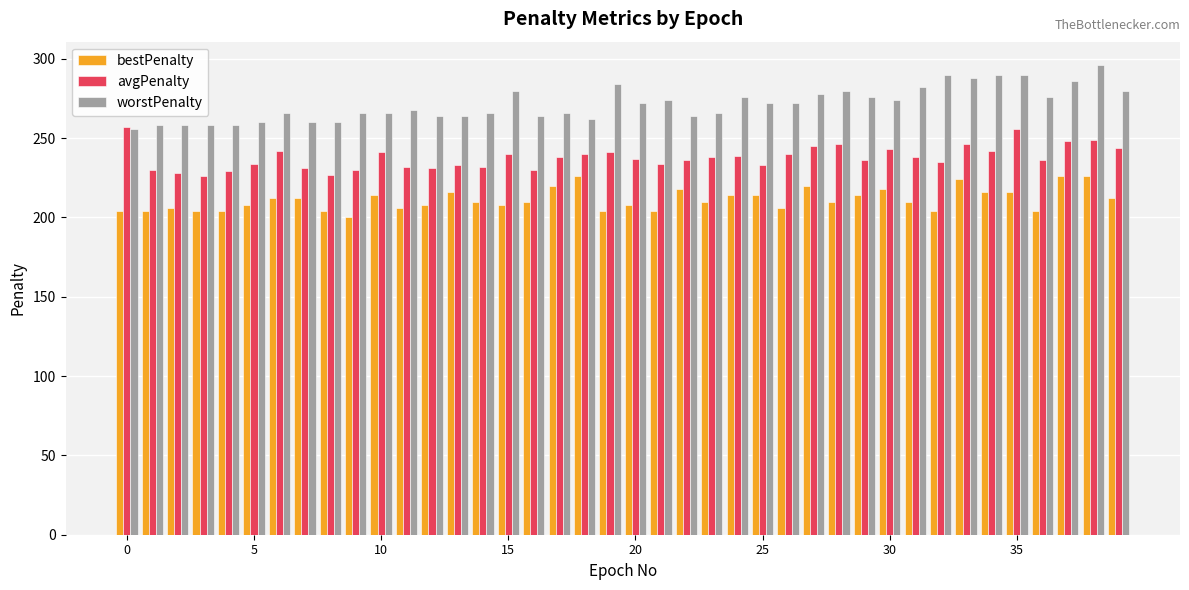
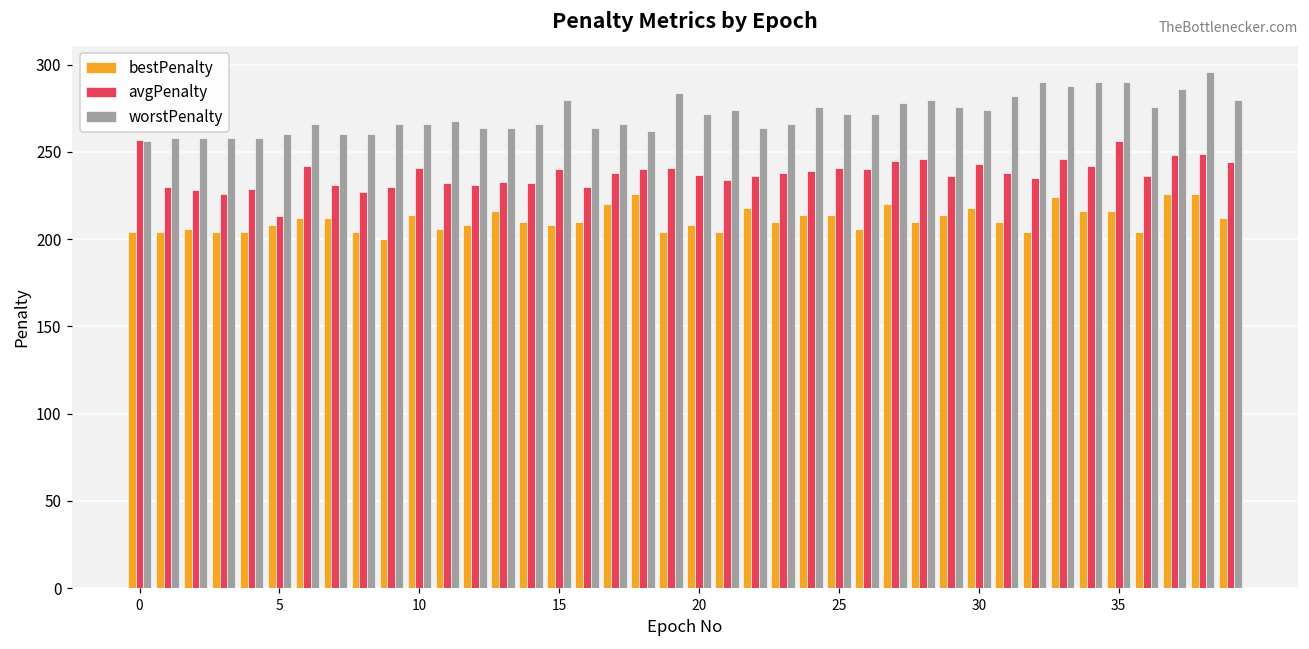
avgPenalty, 5: 234 -> 213
avgPenalty, 25: 233 -> 241
